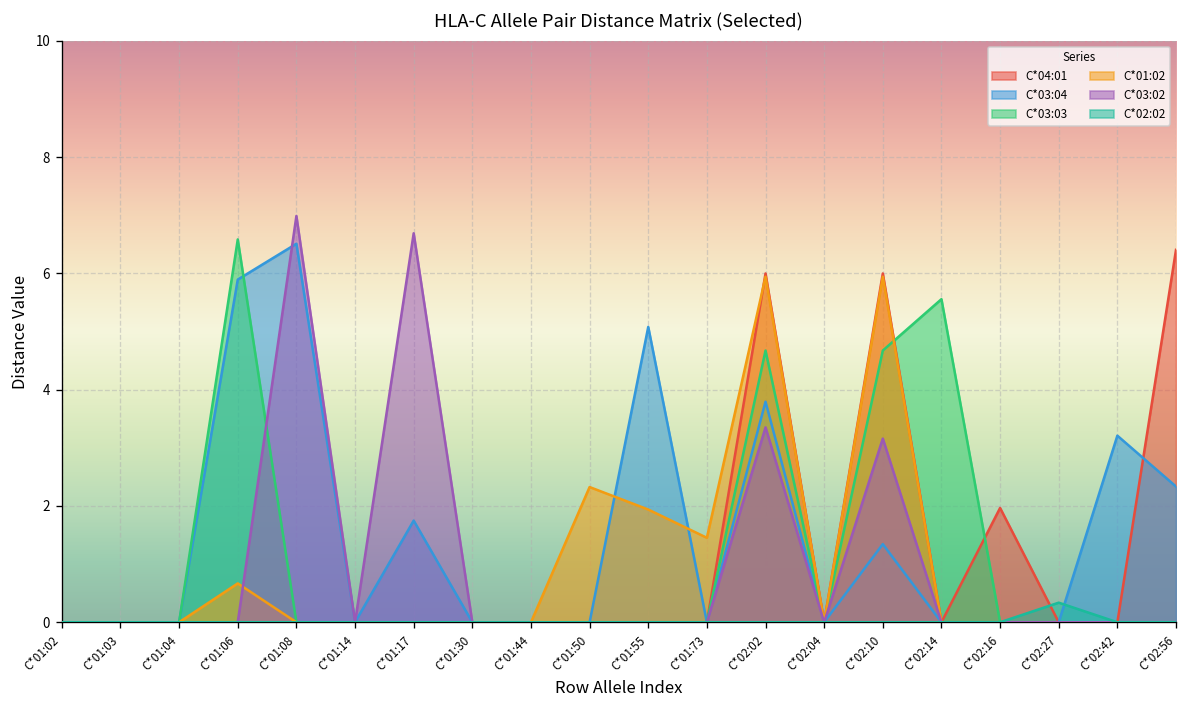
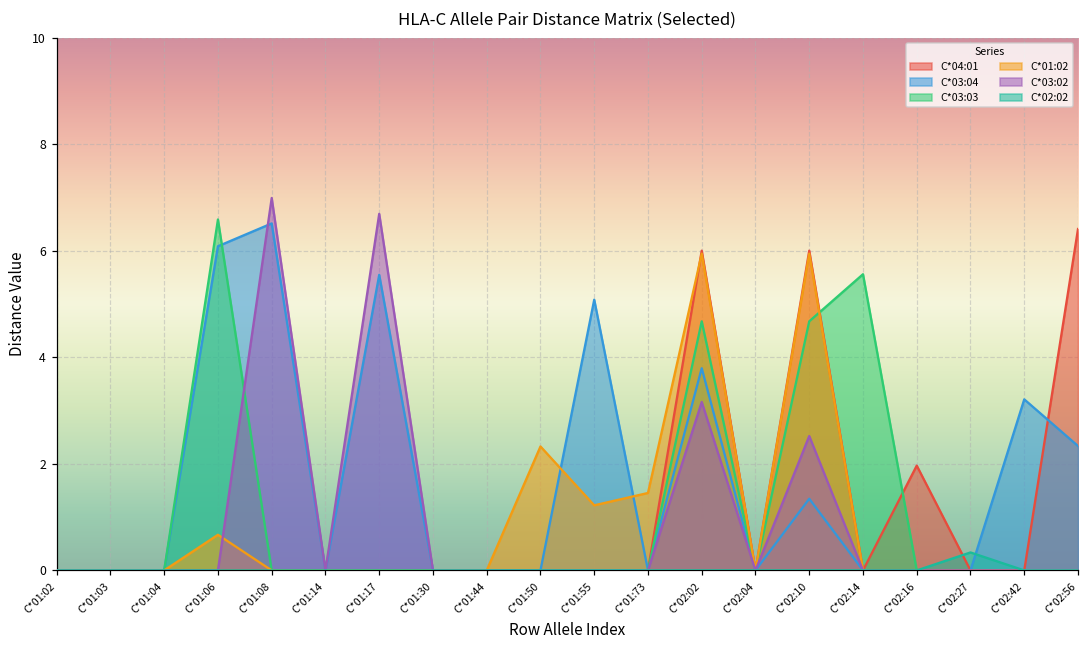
C*03:04, C*01:06: 5.9 -> 6.1
C*03:04, C*01:17: 1.7 -> 5.5
C*01:02, C*01:55: 1.9 -> 1.2
C*03:02, C*02:02: 3.4 -> 3.2
C*03:02, C*02:10: 3.2 -> 2.5
